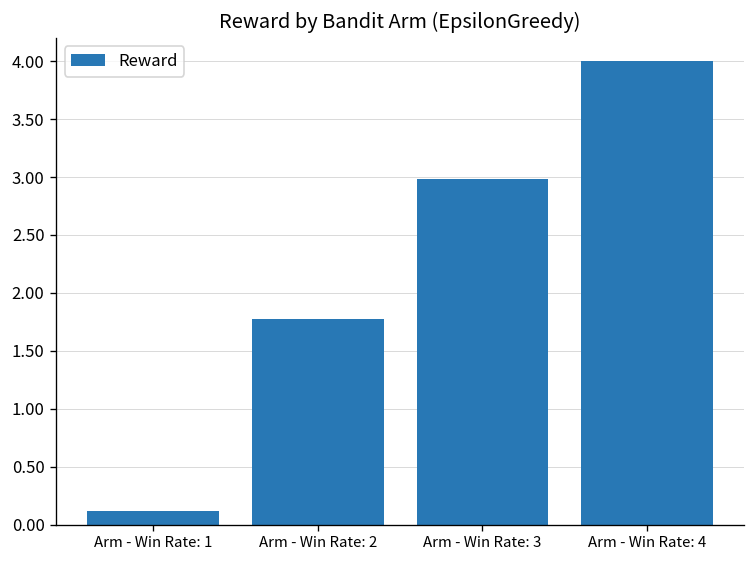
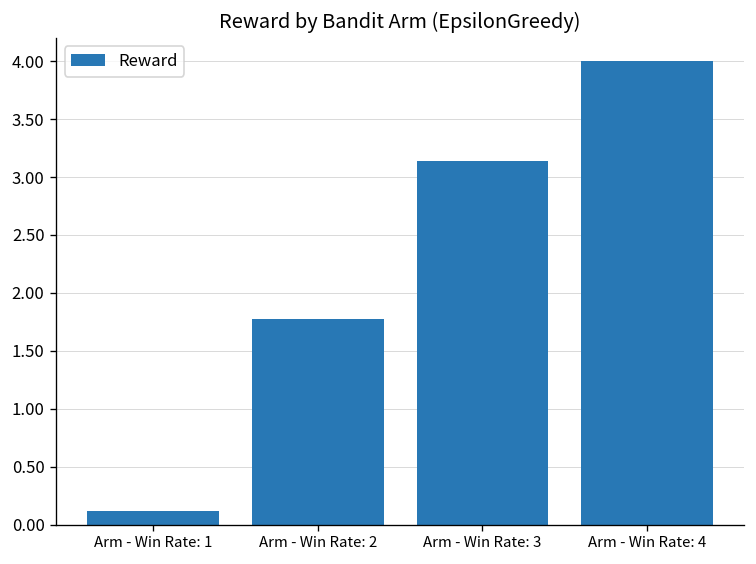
Arm - Win Rate: 3: 3.0 -> 3.1
